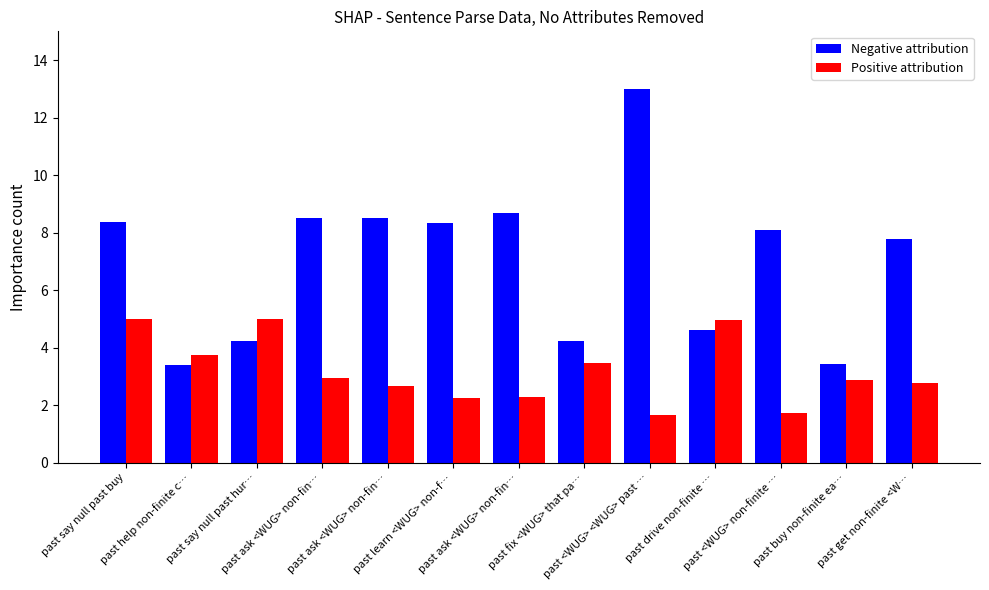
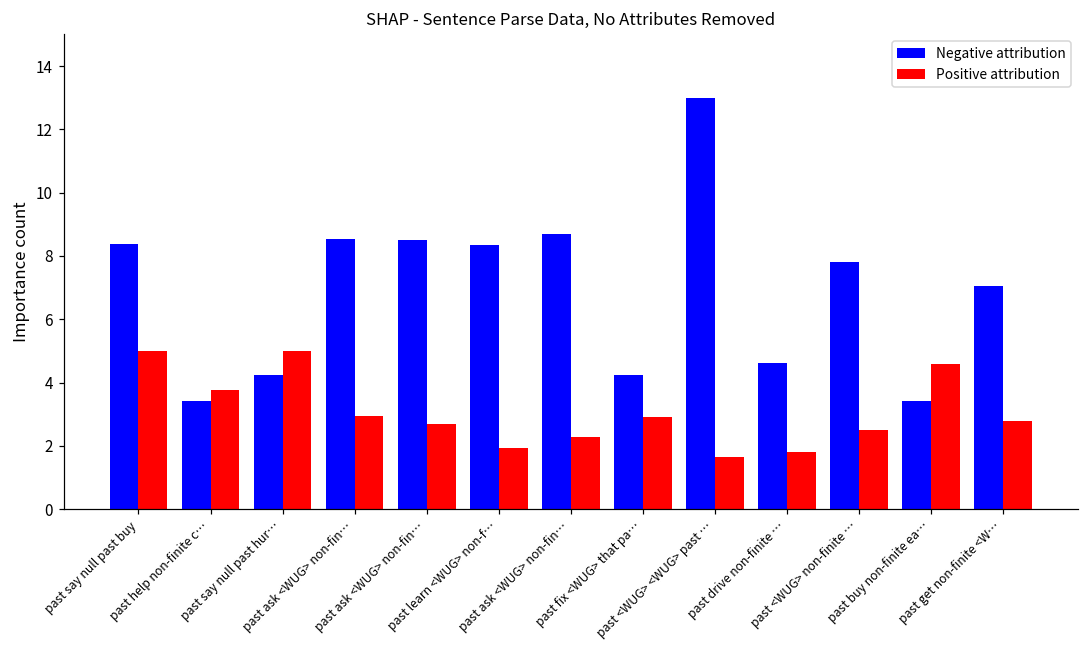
Positive attribution, past learn <WUG> non-f…: 2.3 -> 1.9
Positive attribution, past fix <WUG> that pa…: 3.5 -> 2.9
Positive attribution, past drive non-finite …: 5.0 -> 1.8
Negative attribution, past <WUG> non-finite …: 8.1 -> 7.8
Positive attribution, past <WUG> non-finite …: 1.7 -> 2.5
Positive attribution, past buy non-finite ea…: 2.9 -> 4.6
Negative attribution, past get non-finite <W…: 7.8 -> 7.1
